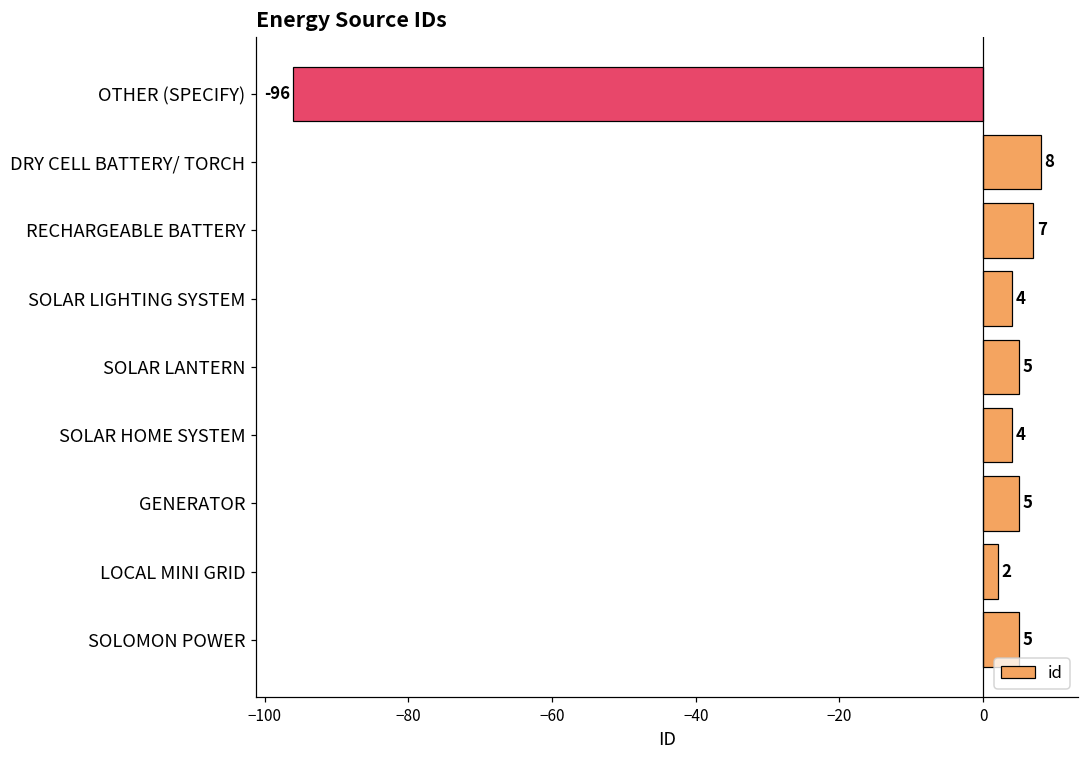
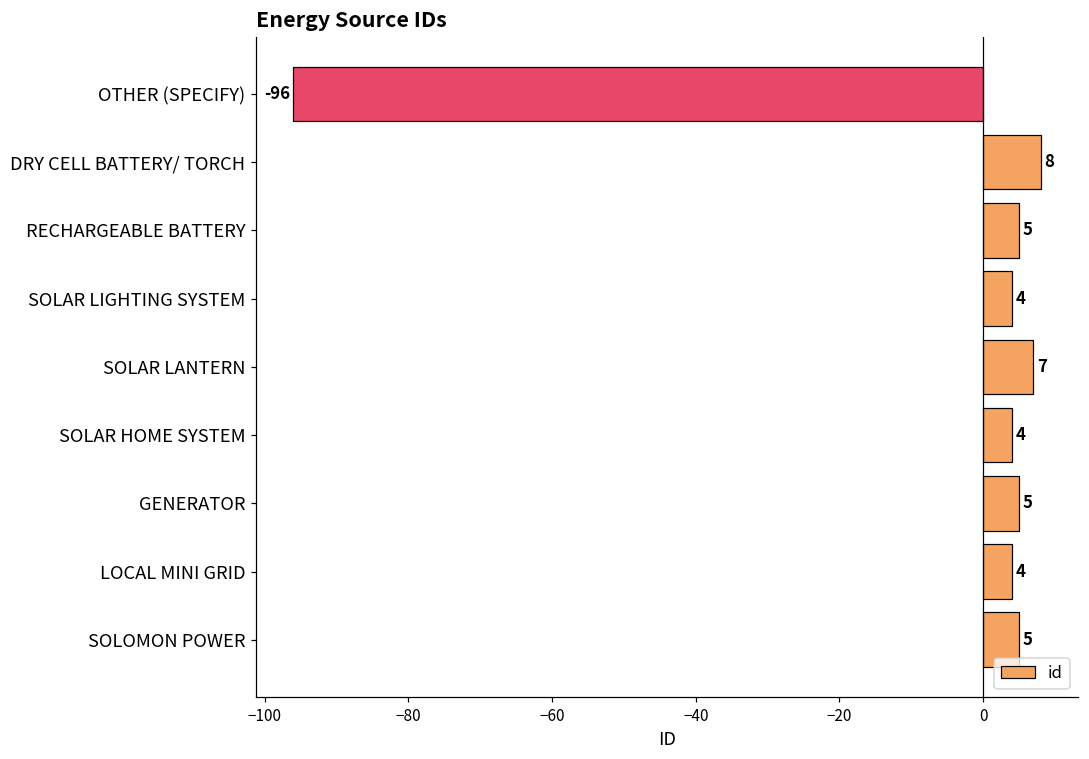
RECHARGEABLE BATTERY: 7 -> 5
SOLAR LANTERN: 5 -> 7
LOCAL MINI GRID: 2 -> 4
